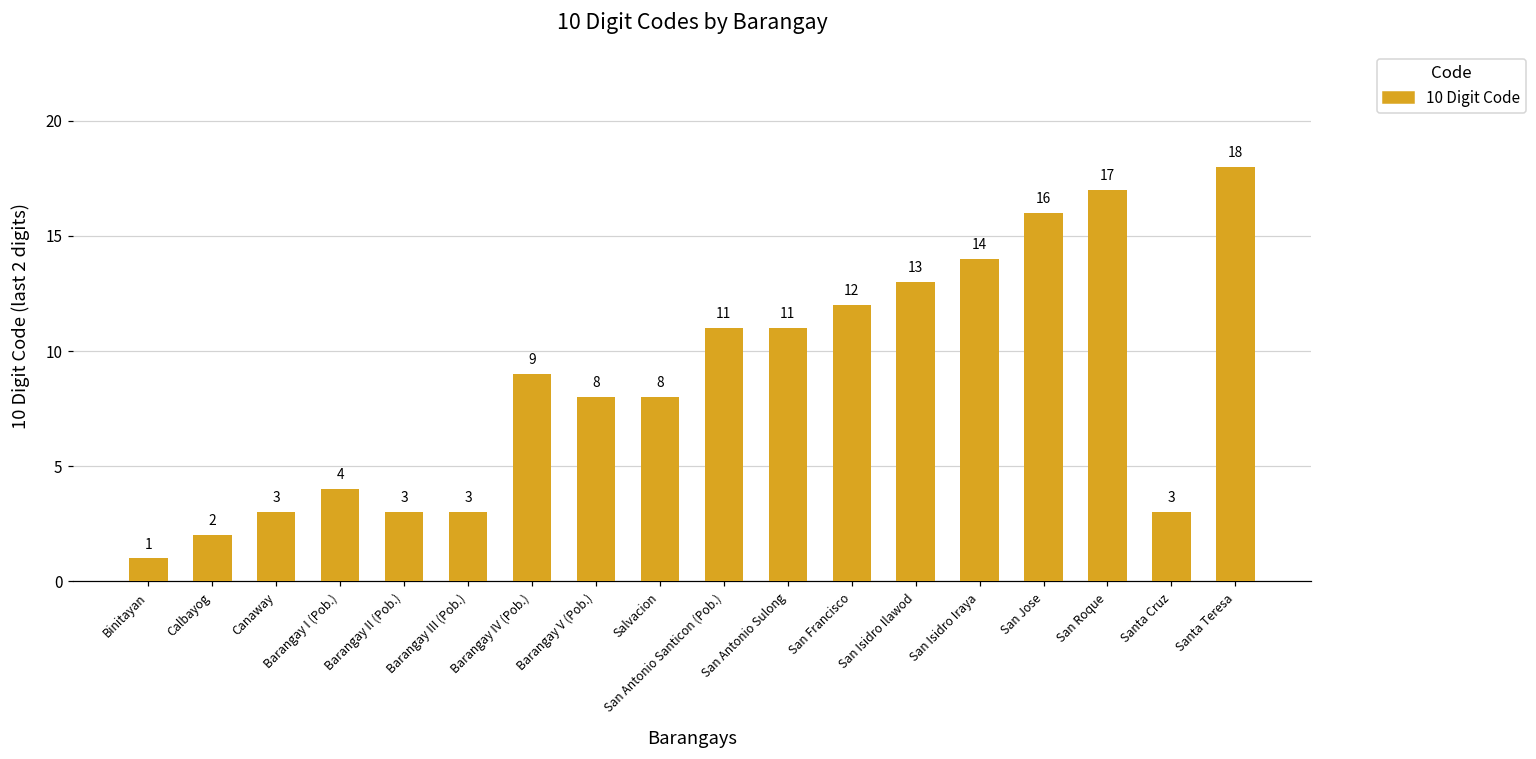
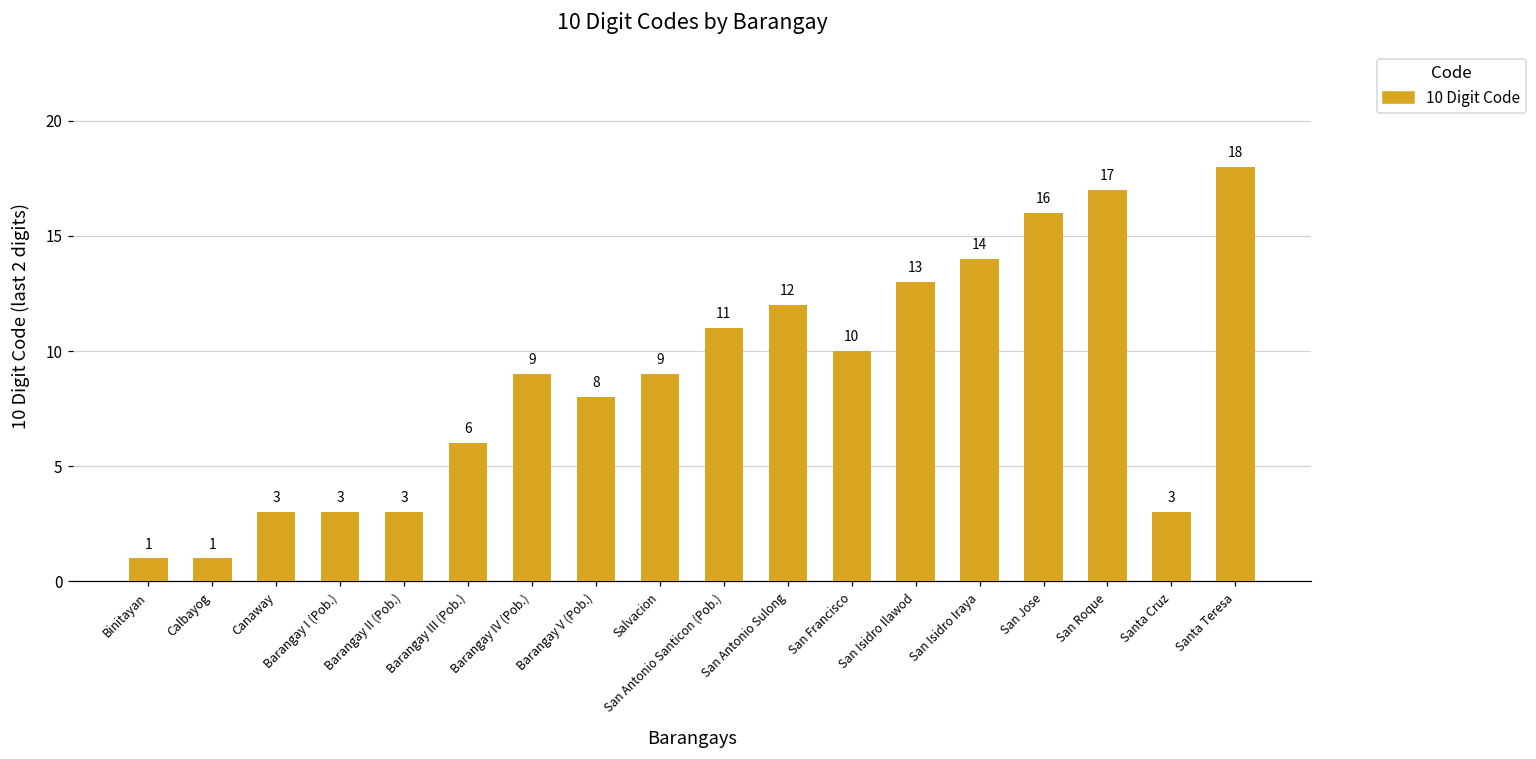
Calbayog: 2 -> 1
Barangay I (Pob.): 4 -> 3
Barangay III (Pob.): 3 -> 6
Salvacion: 8 -> 9
San Antonio Sulong: 11 -> 12
San Francisco: 12 -> 10
